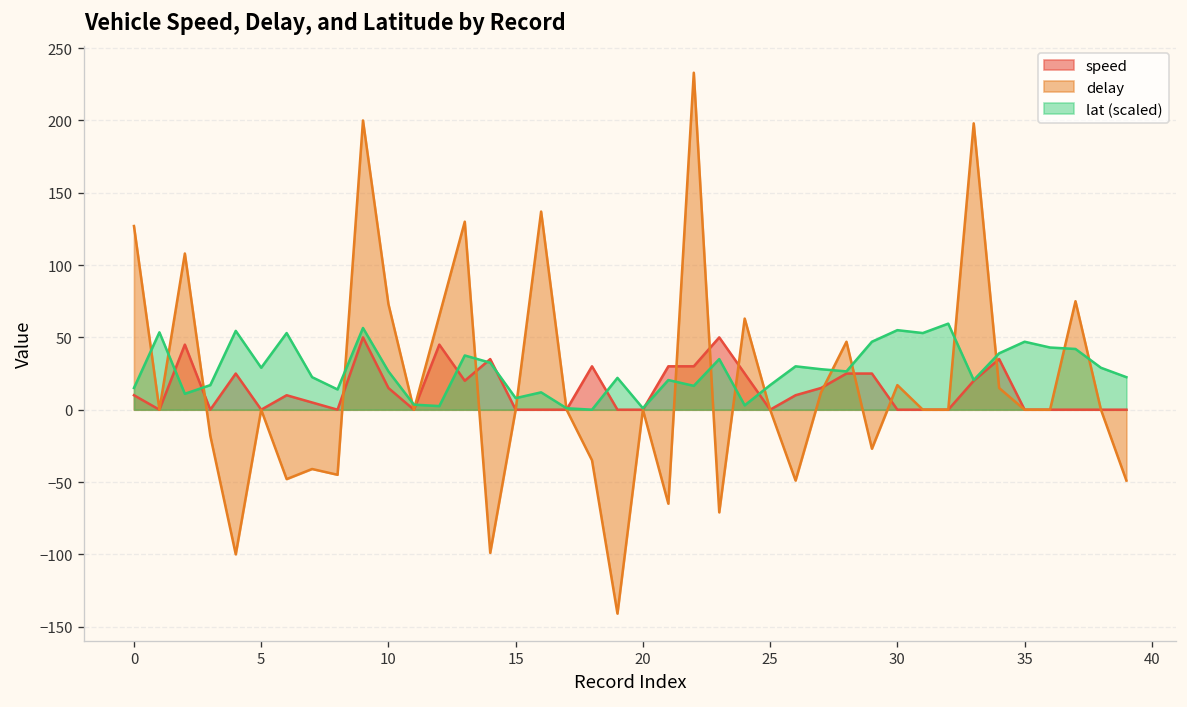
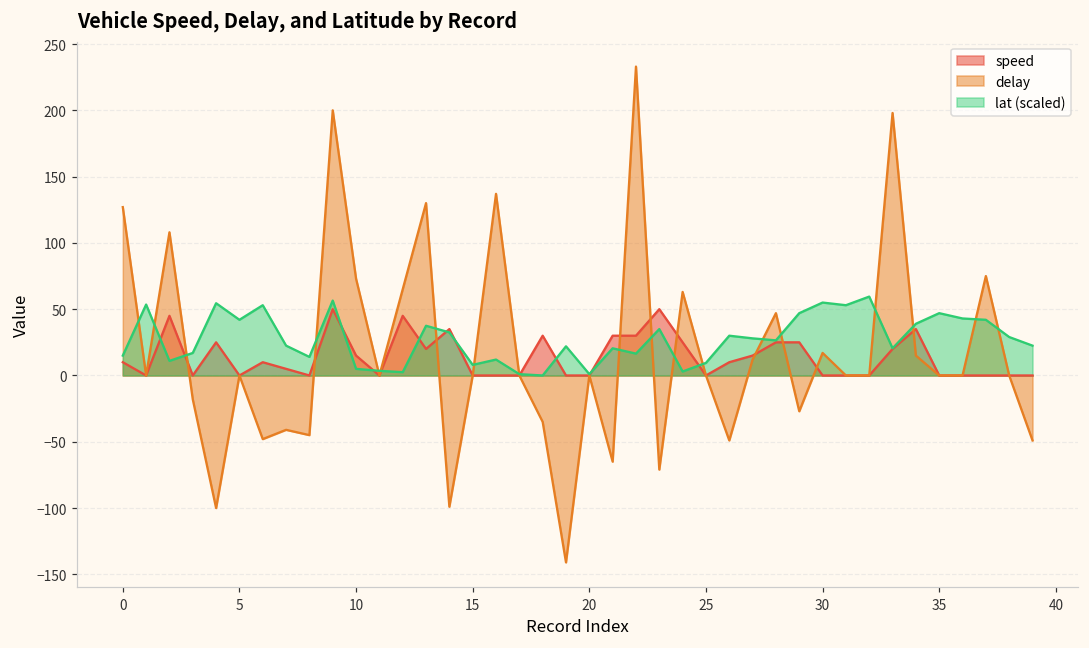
lat (scaled), 5: 29 -> 42
lat (scaled), 10: 26 -> 5
lat (scaled), 25: 17 -> 9
